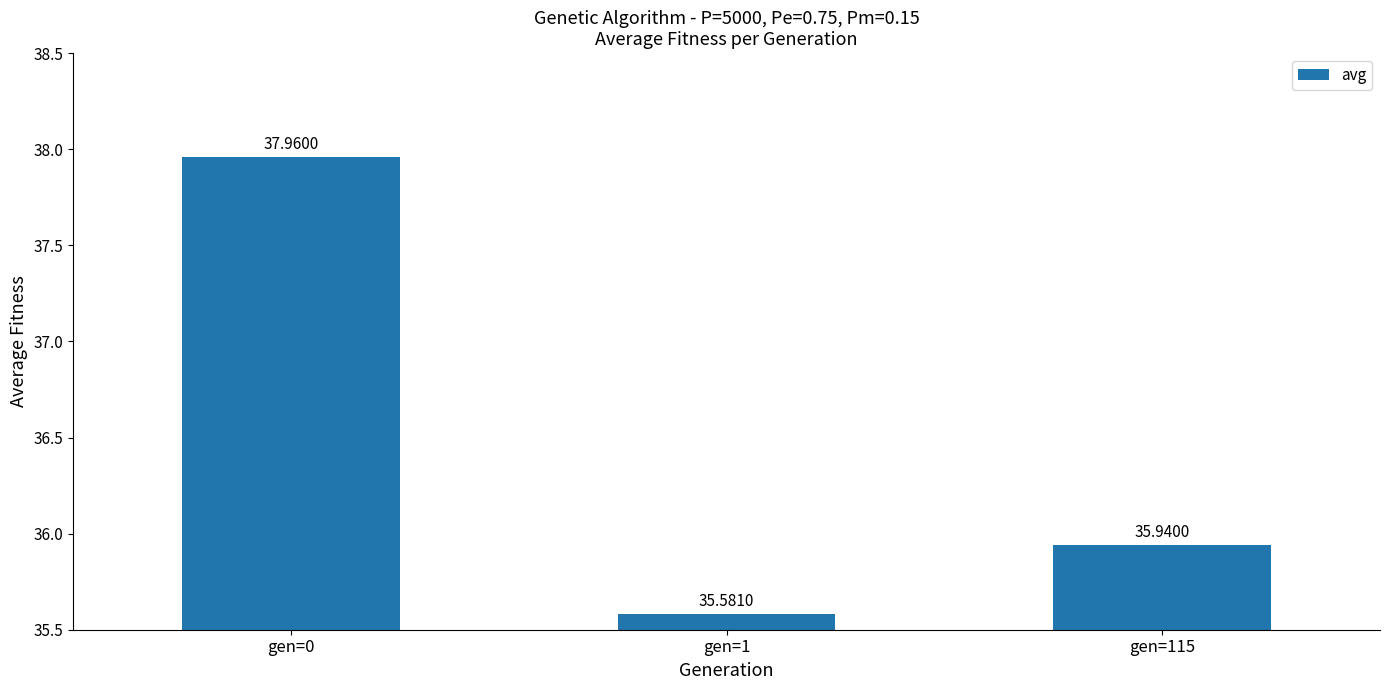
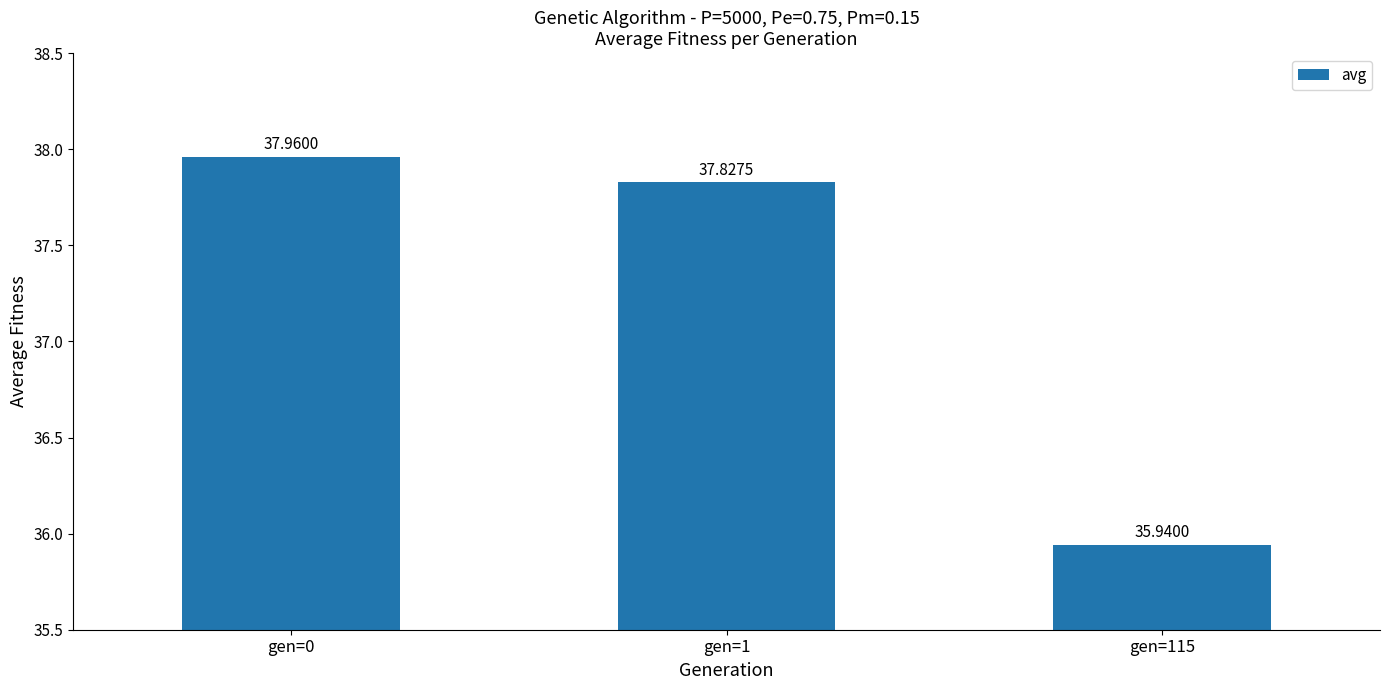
gen=1: 35.5810 -> 37.8275
